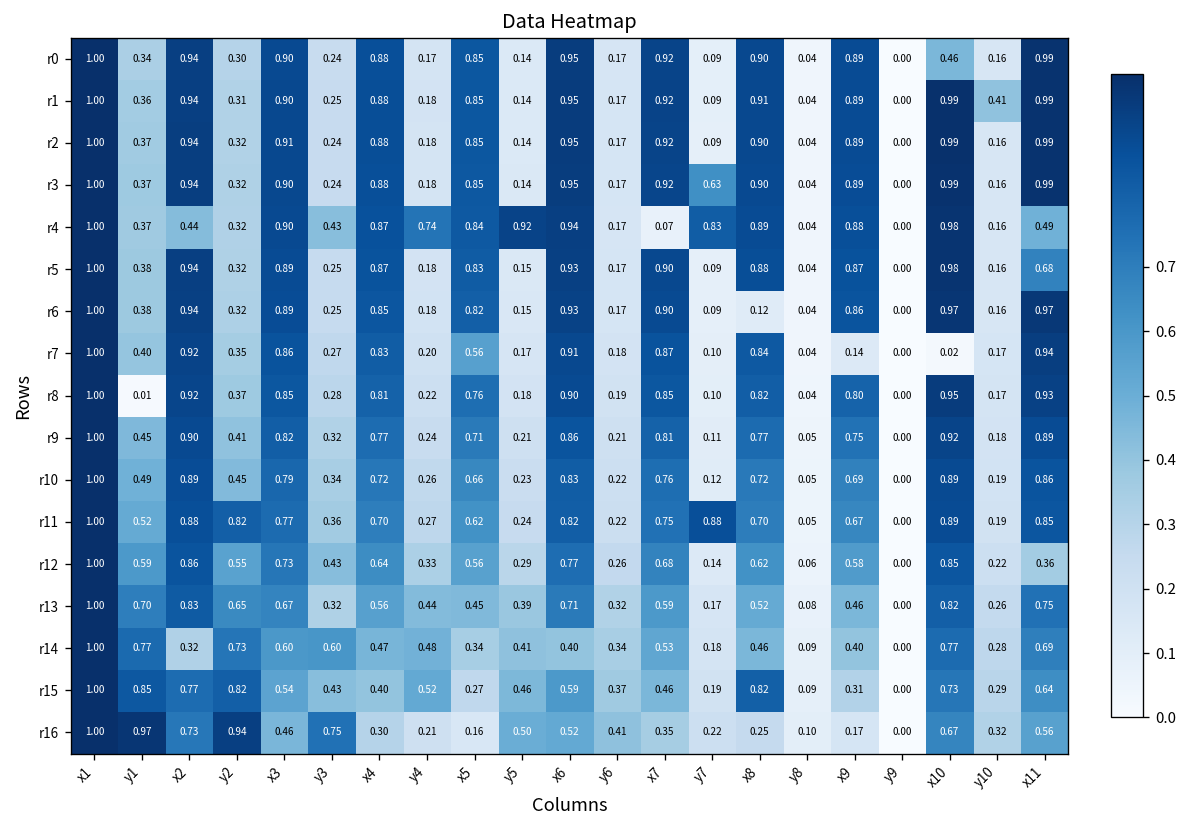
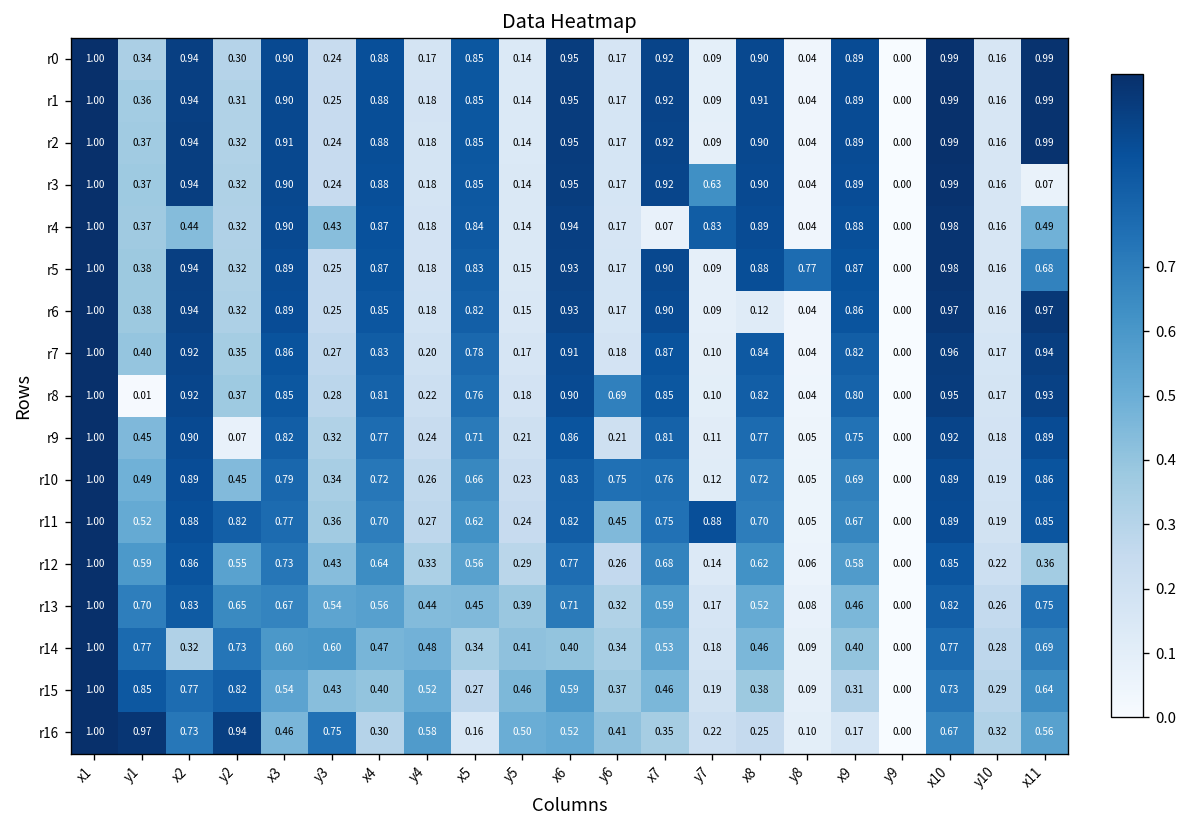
r0, x10: 0.46 -> 0.99
r1, y10: 0.41 -> 0.16
r3, x11: 0.99 -> 0.07
r4, y4: 0.74 -> 0.18
r4, y5: 0.92 -> 0.14
r5, y8: 0.04 -> 0.77
r7, x5: 0.56 -> 0.78
r7, x9: 0.14 -> 0.82
r7, x10: 0.02 -> 0.96
r8, y6: 0.19 -> 0.69
r9, y2: 0.41 -> 0.07
r10, y6: 0.22 -> 0.75
r11, y6: 0.22 -> 0.45
r13, y3: 0.32 -> 0.54
r15, x8: 0.82 -> 0.38
r16, y4: 0.21 -> 0.58
